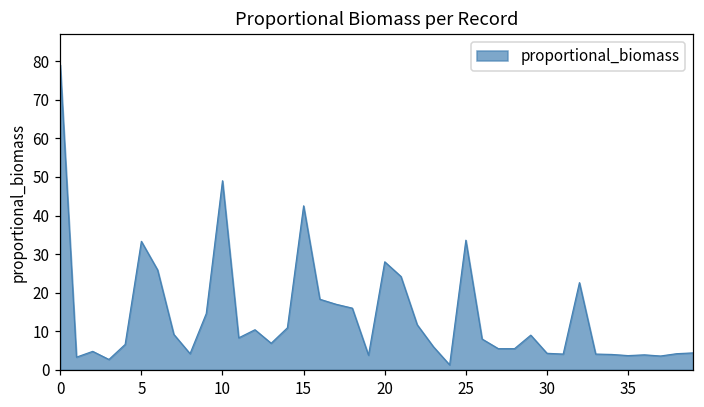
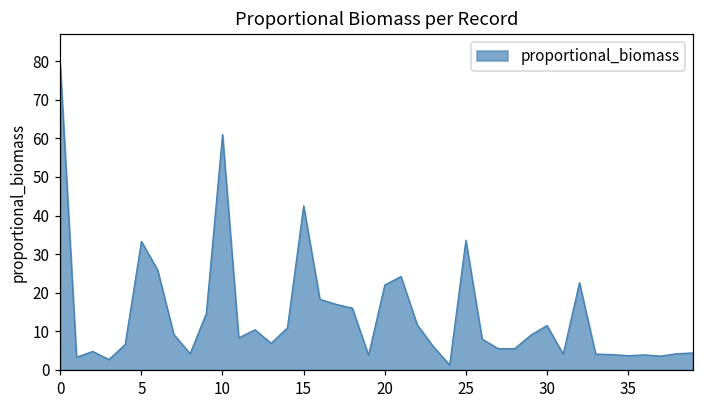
10: 49 -> 61
20: 28 -> 22
30: 4 -> 12
